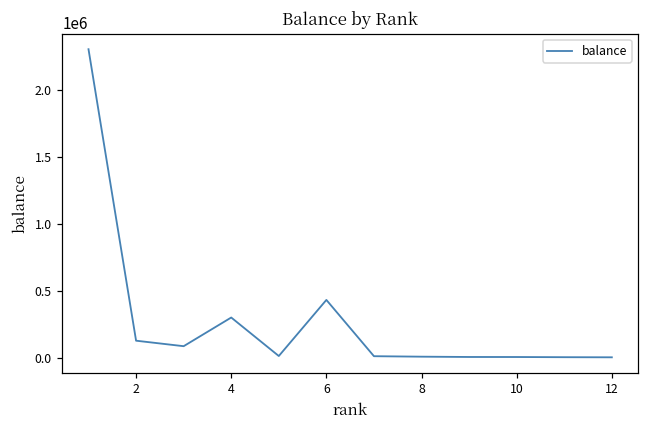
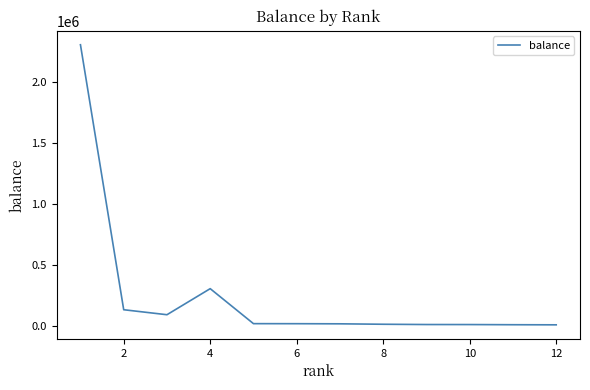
6: 430000 -> 20000
